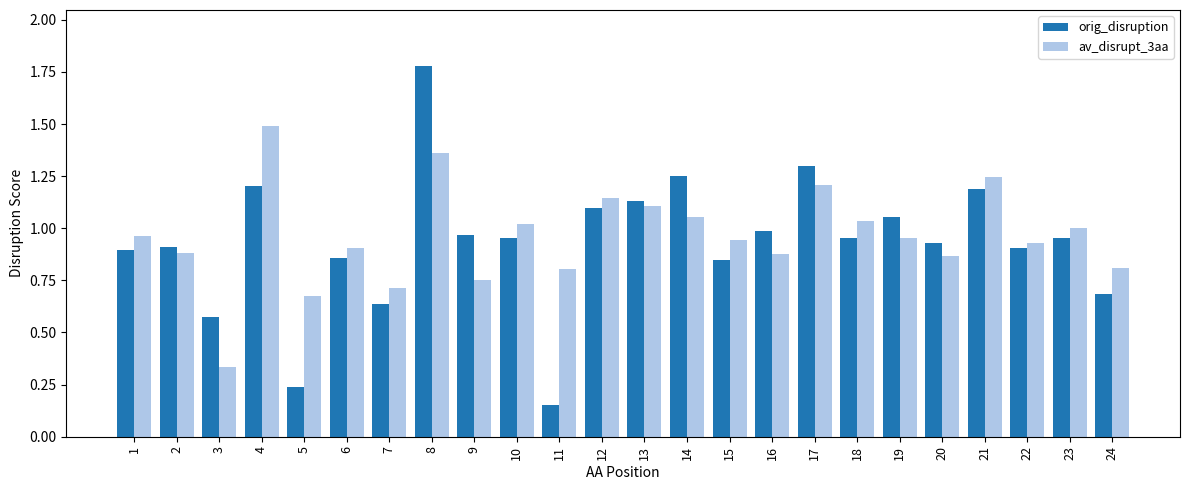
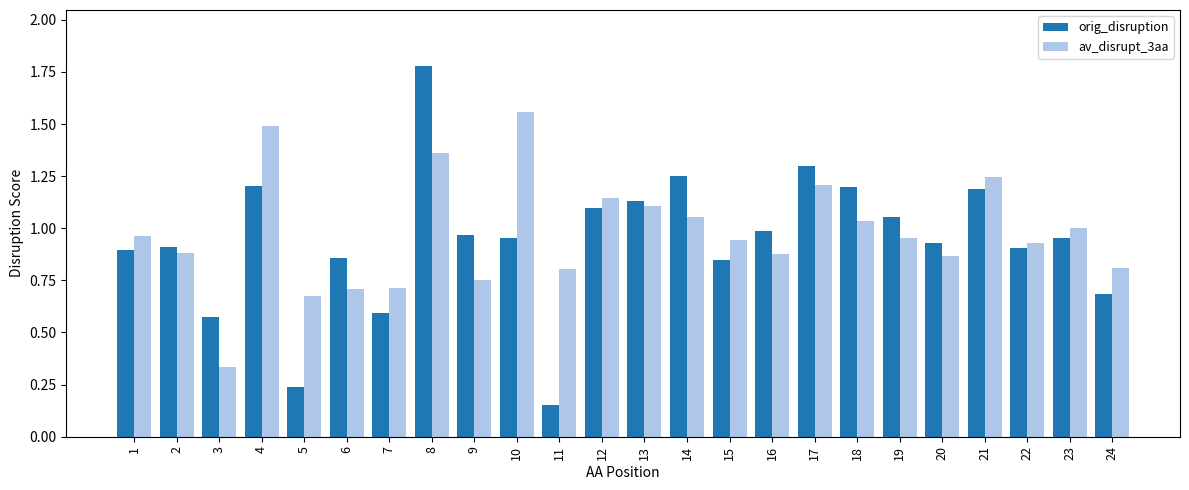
av_disrupt_3aa, 6: 0.91 -> 0.71
orig_disruption, 7: 0.64 -> 0.59
av_disrupt_3aa, 10: 1.02 -> 1.56
orig_disruption, 18: 0.96 -> 1.20
